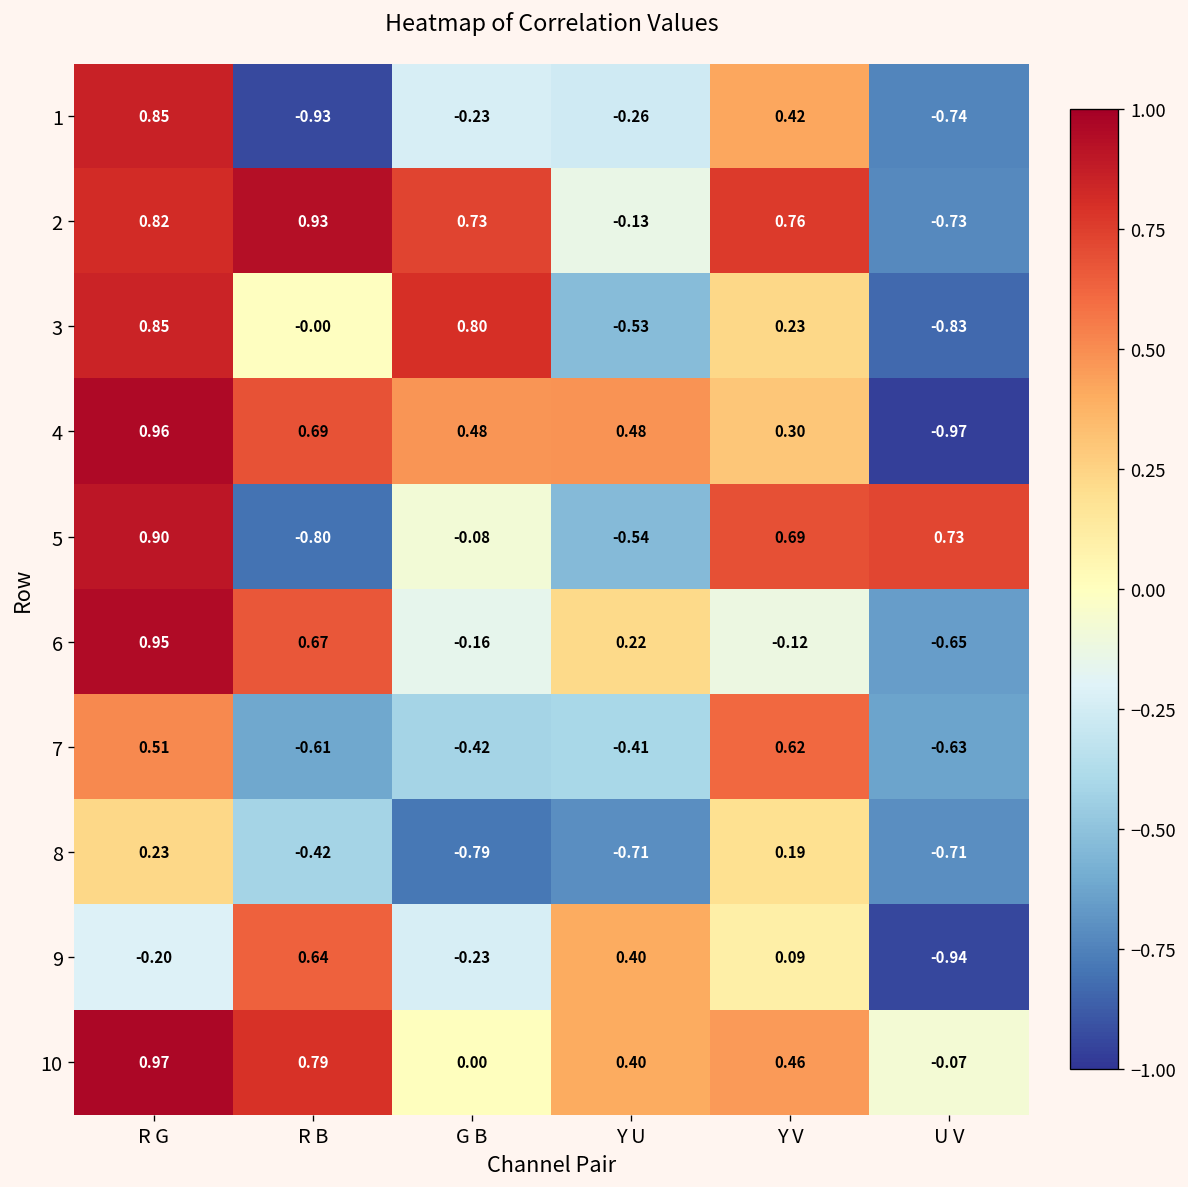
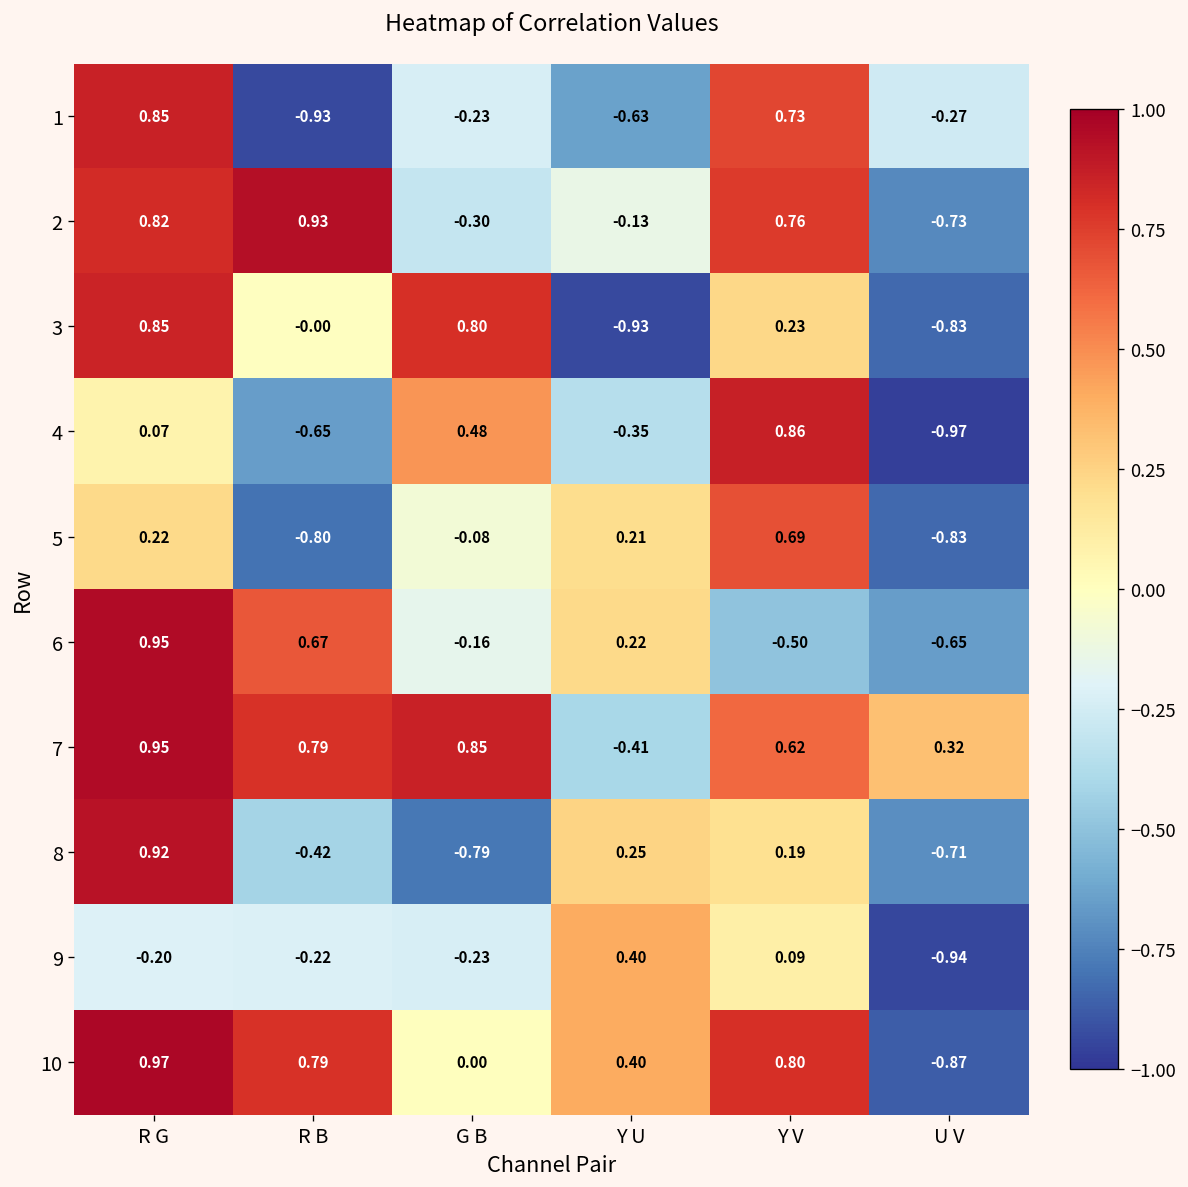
1, Y U: -0.26 -> -0.63
1, Y V: 0.42 -> 0.73
1, U V: -0.74 -> -0.27
2, G B: 0.73 -> -0.30
3, Y U: -0.53 -> -0.93
4, R G: 0.96 -> 0.07
4, R B: 0.69 -> -0.65
4, Y U: 0.48 -> -0.35
4, Y V: 0.30 -> 0.86
5, R G: 0.90 -> 0.22
5, Y U: -0.54 -> 0.21
5, U V: 0.73 -> -0.83
6, Y V: -0.12 -> -0.50
7, R G: 0.51 -> 0.95
7, R B: -0.61 -> 0.79
7, G B: -0.42 -> 0.85
7, U V: -0.63 -> 0.32
8, R G: 0.23 -> 0.92
8, Y U: -0.71 -> 0.25
9, R B: 0.64 -> -0.22
10, Y V: 0.46 -> 0.80
10, U V: -0.07 -> -0.87
